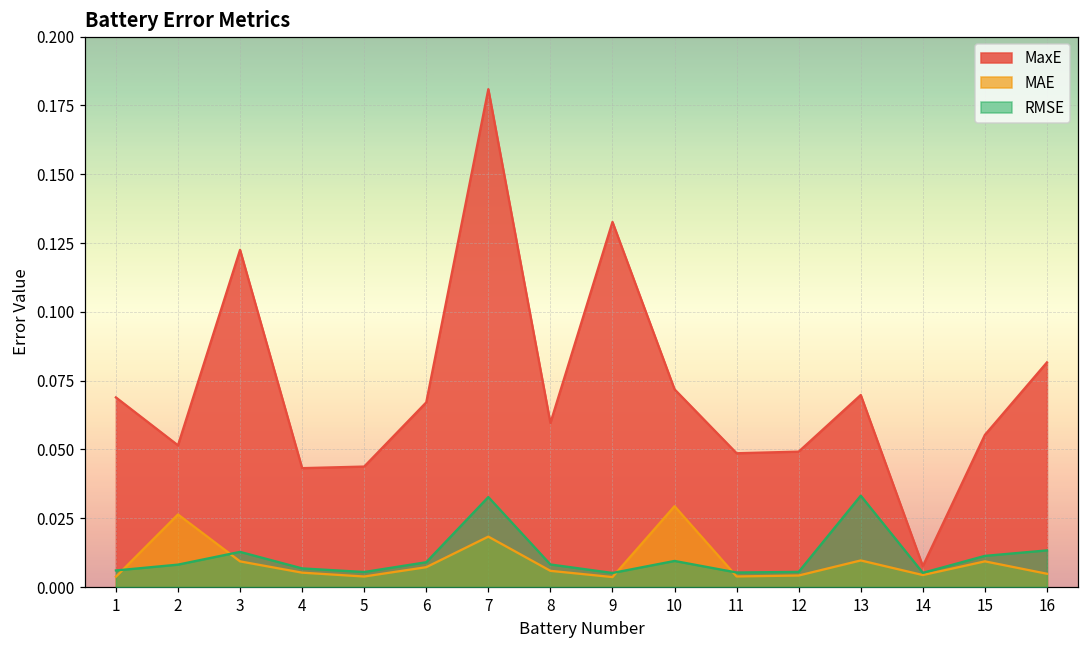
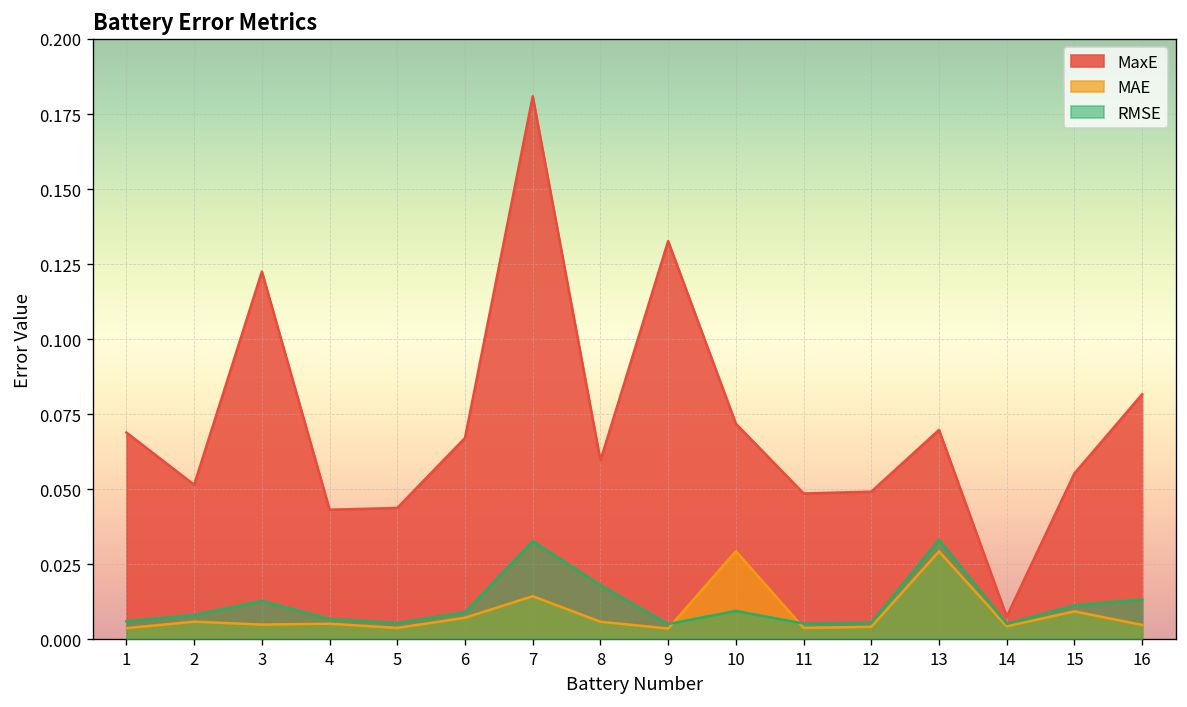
MAE, 2: 0.026 -> 0.006
MAE, 3: 0.009 -> 0.005
MAE, 7: 0.018 -> 0.014
RMSE, 8: 0.008 -> 0.018
MAE, 13: 0.010 -> 0.029
